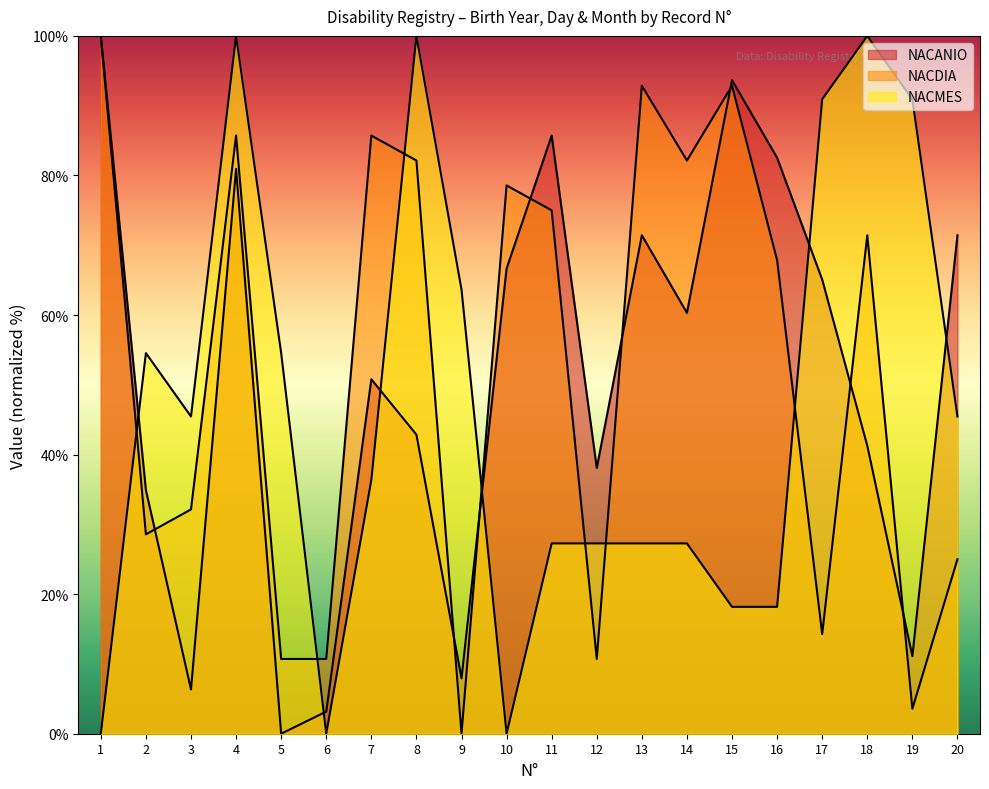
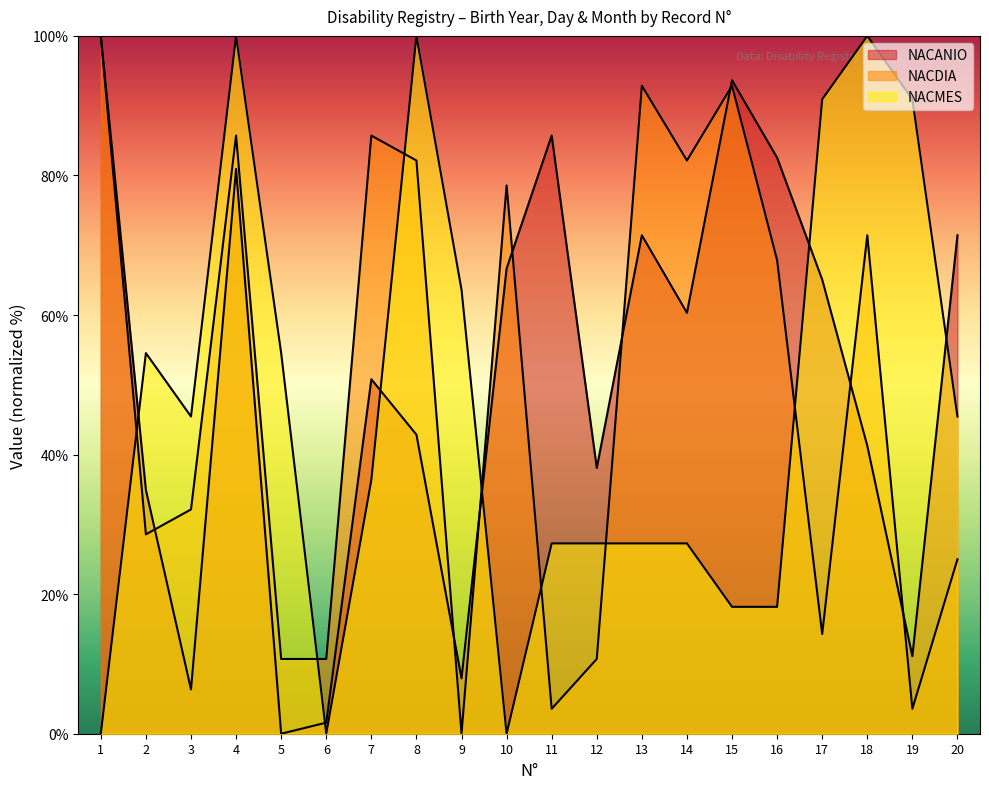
NACANIO, 6: 3% -> 2%
NACDIA, 11: 75% -> 4%
